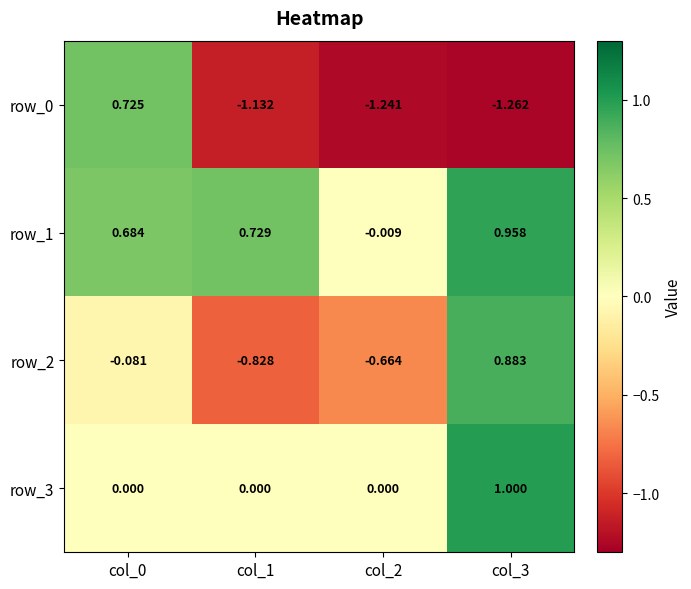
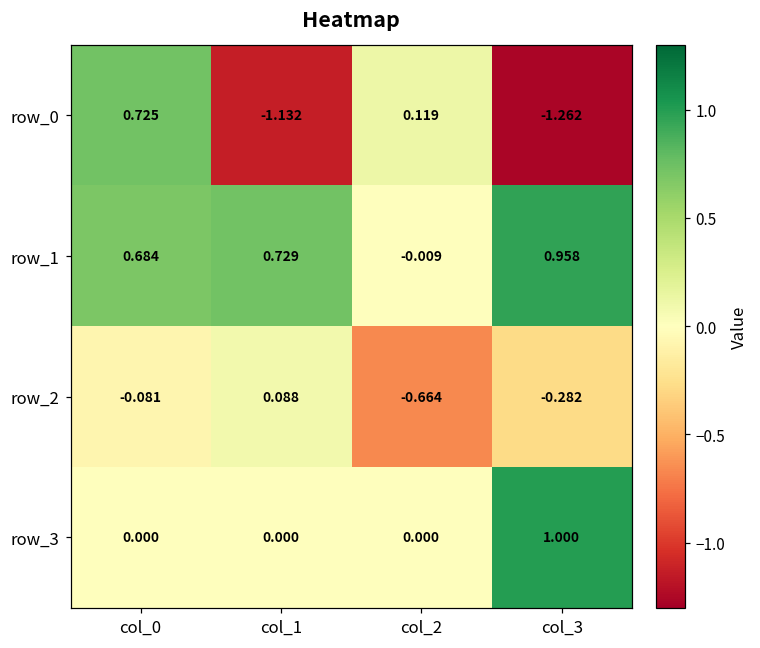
row_0, col_2: -1.241 -> 0.119
row_2, col_1: -0.828 -> 0.088
row_2, col_3: 0.883 -> -0.282
